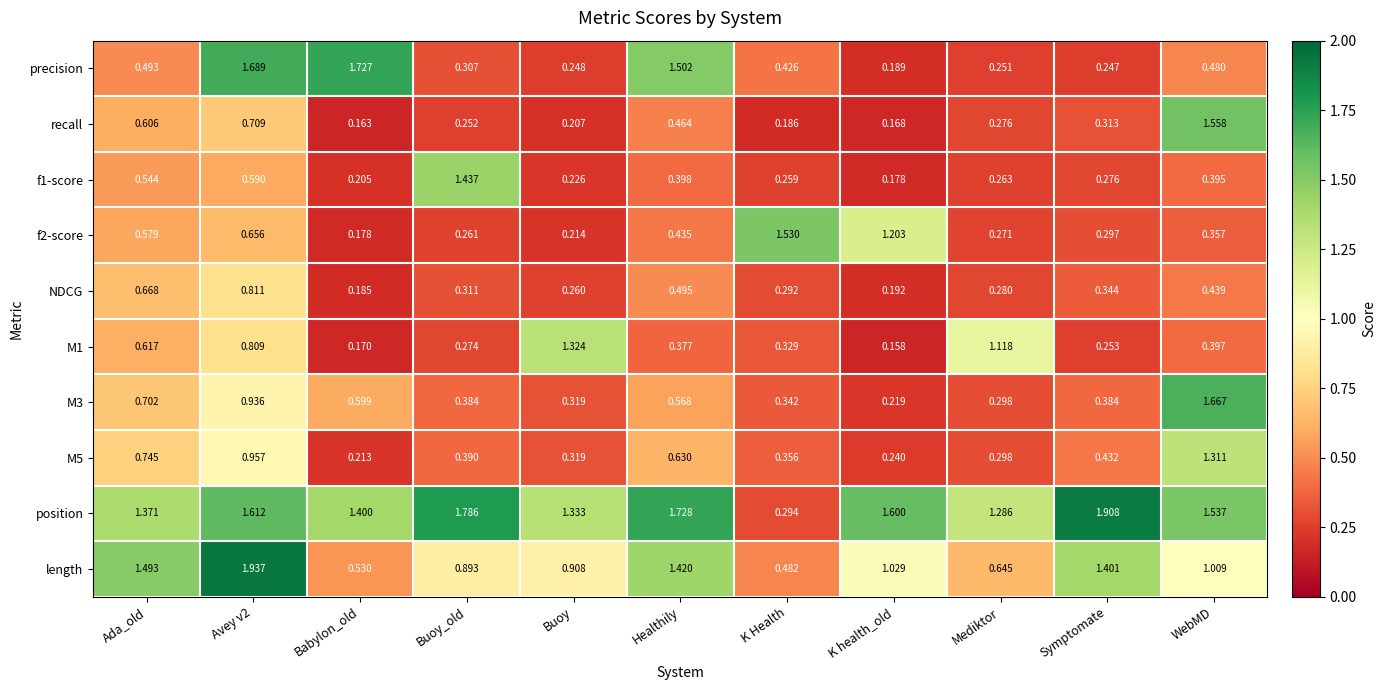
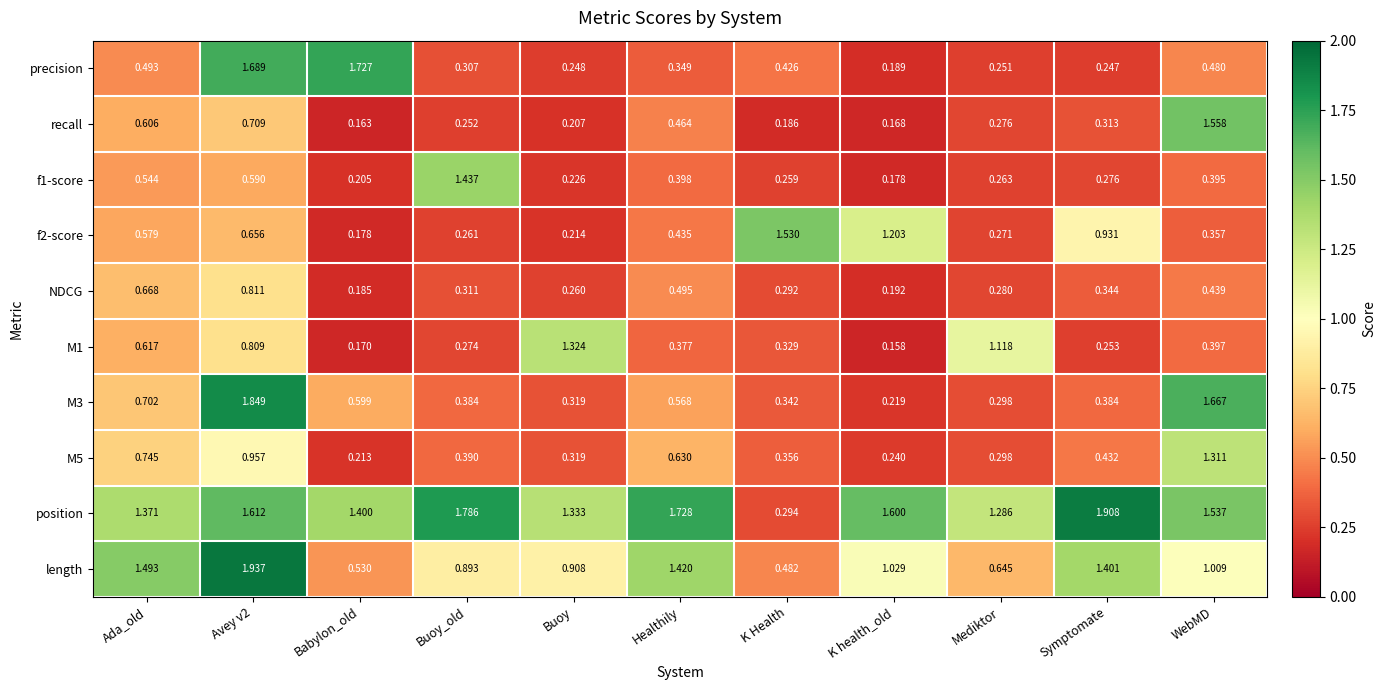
precision, Healthily: 1.502 -> 0.349
f2-score, Symptomate: 0.297 -> 0.931
M3, Avey v2: 0.936 -> 1.849
